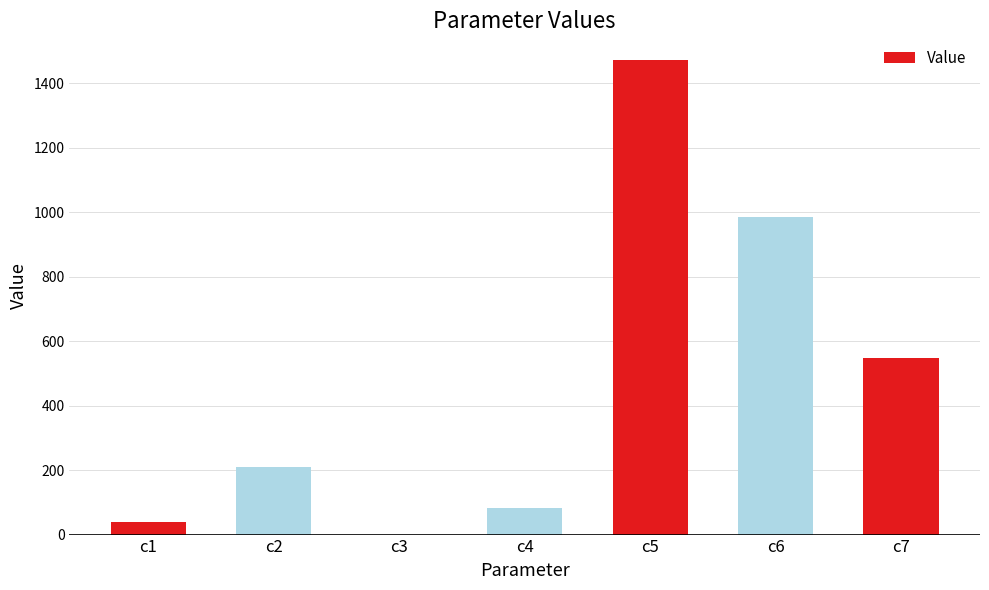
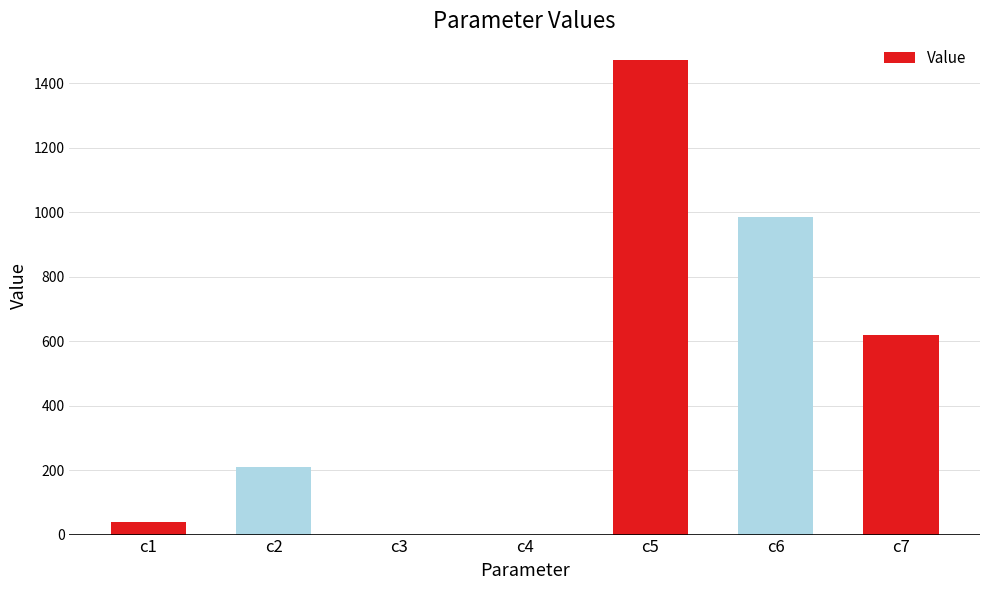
c4: 80 -> 0
c7: 550 -> 620
